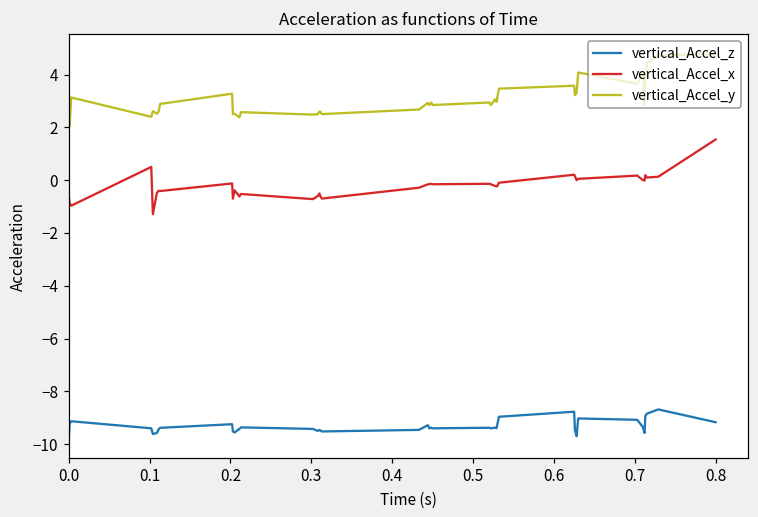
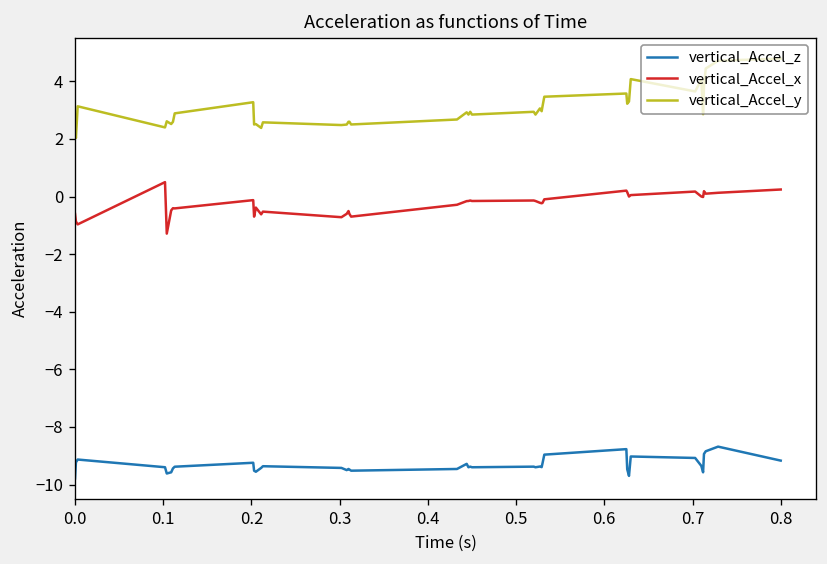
vertical_Accel_x, 0.8: 1.5 -> 0.2
